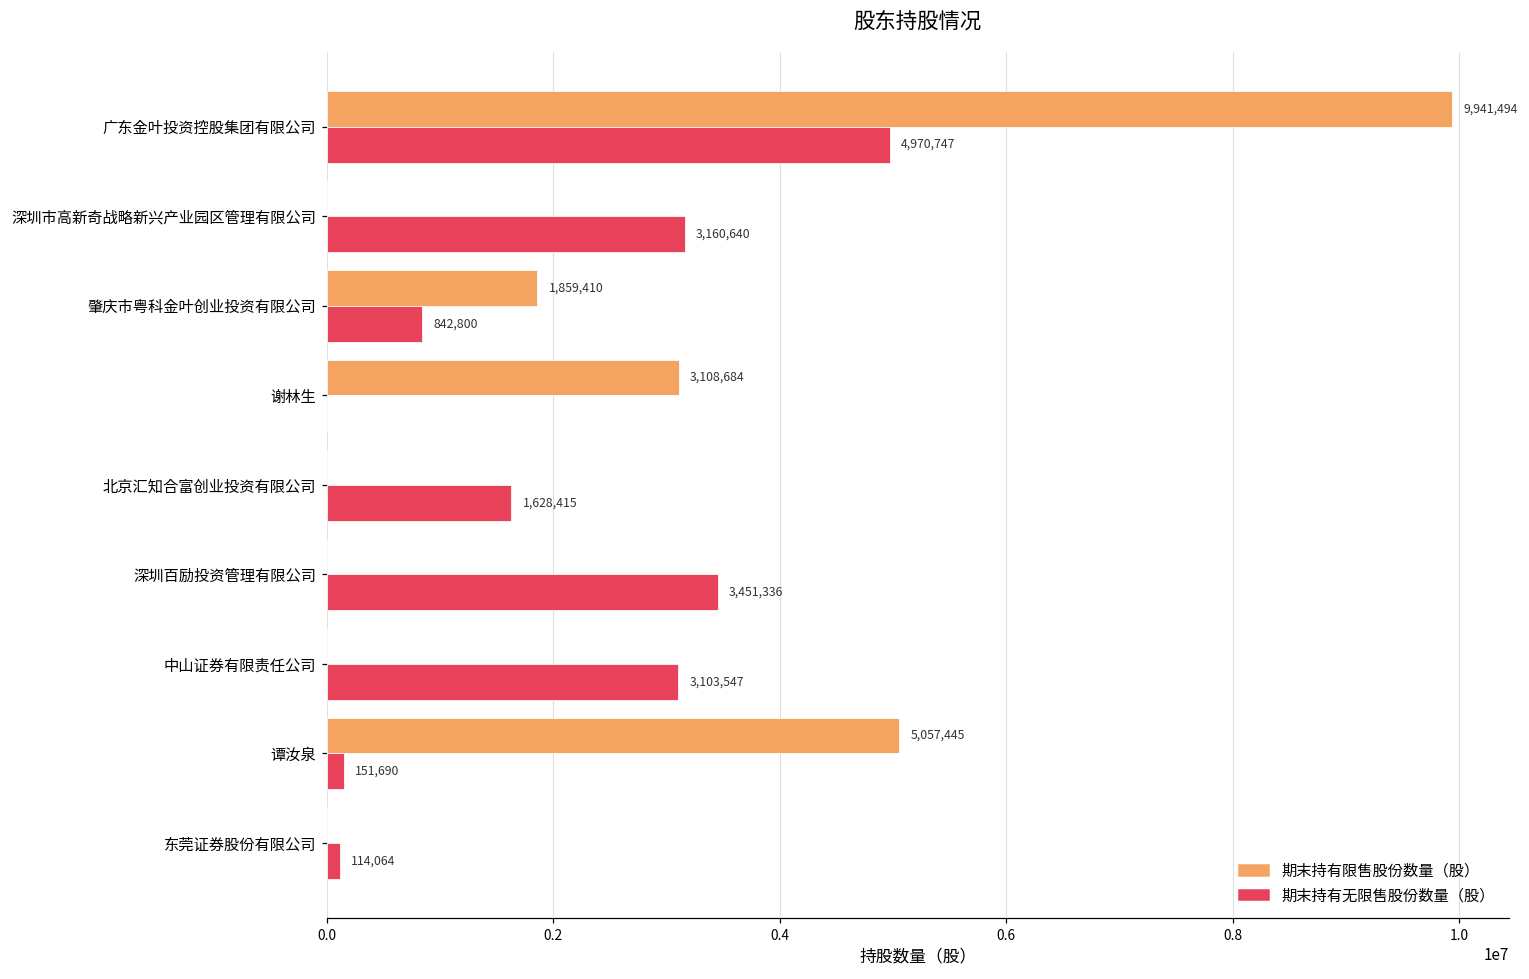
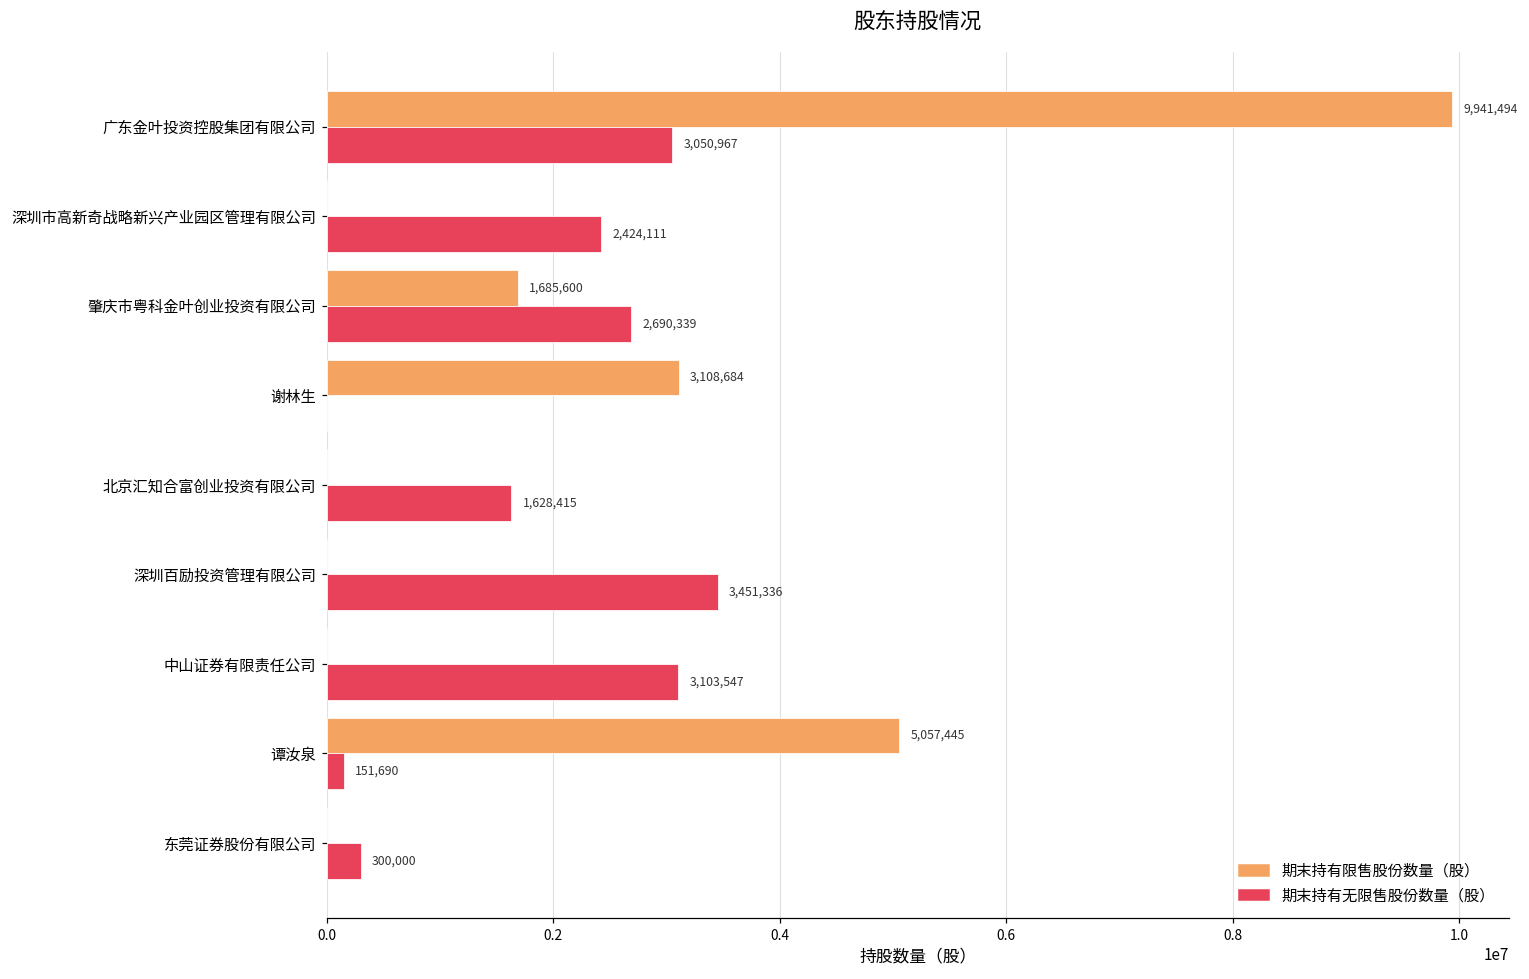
期末持有无限售股份数量（股）, 广东金叶投资控股集团有限公司: 4,970,747 -> 3,050,967
期末持有无限售股份数量（股）, 深圳市高新奇战略新兴产业园区管理有限公司: 3,160,640 -> 2,424,111
期末持有限售股份数量（股）, 肇庆市粤科金叶创业投资有限公司: 1,859,410 -> 1,685,600
期末持有无限售股份数量（股）, 肇庆市粤科金叶创业投资有限公司: 842,800 -> 2,690,339
期末持有无限售股份数量（股）, 东莞证券股份有限公司: 114,064 -> 300,000
